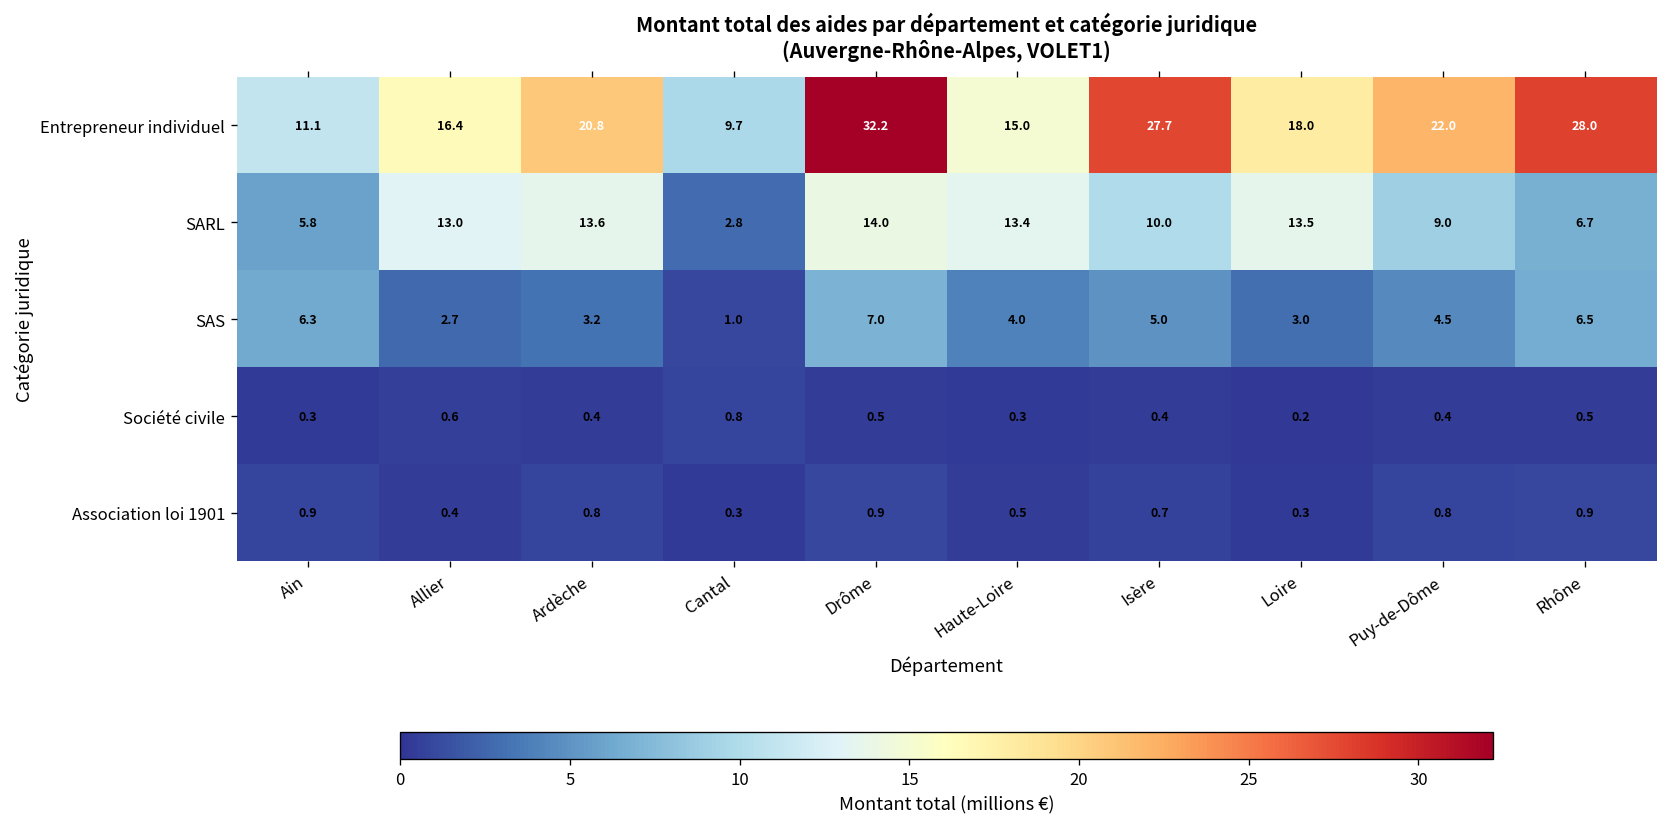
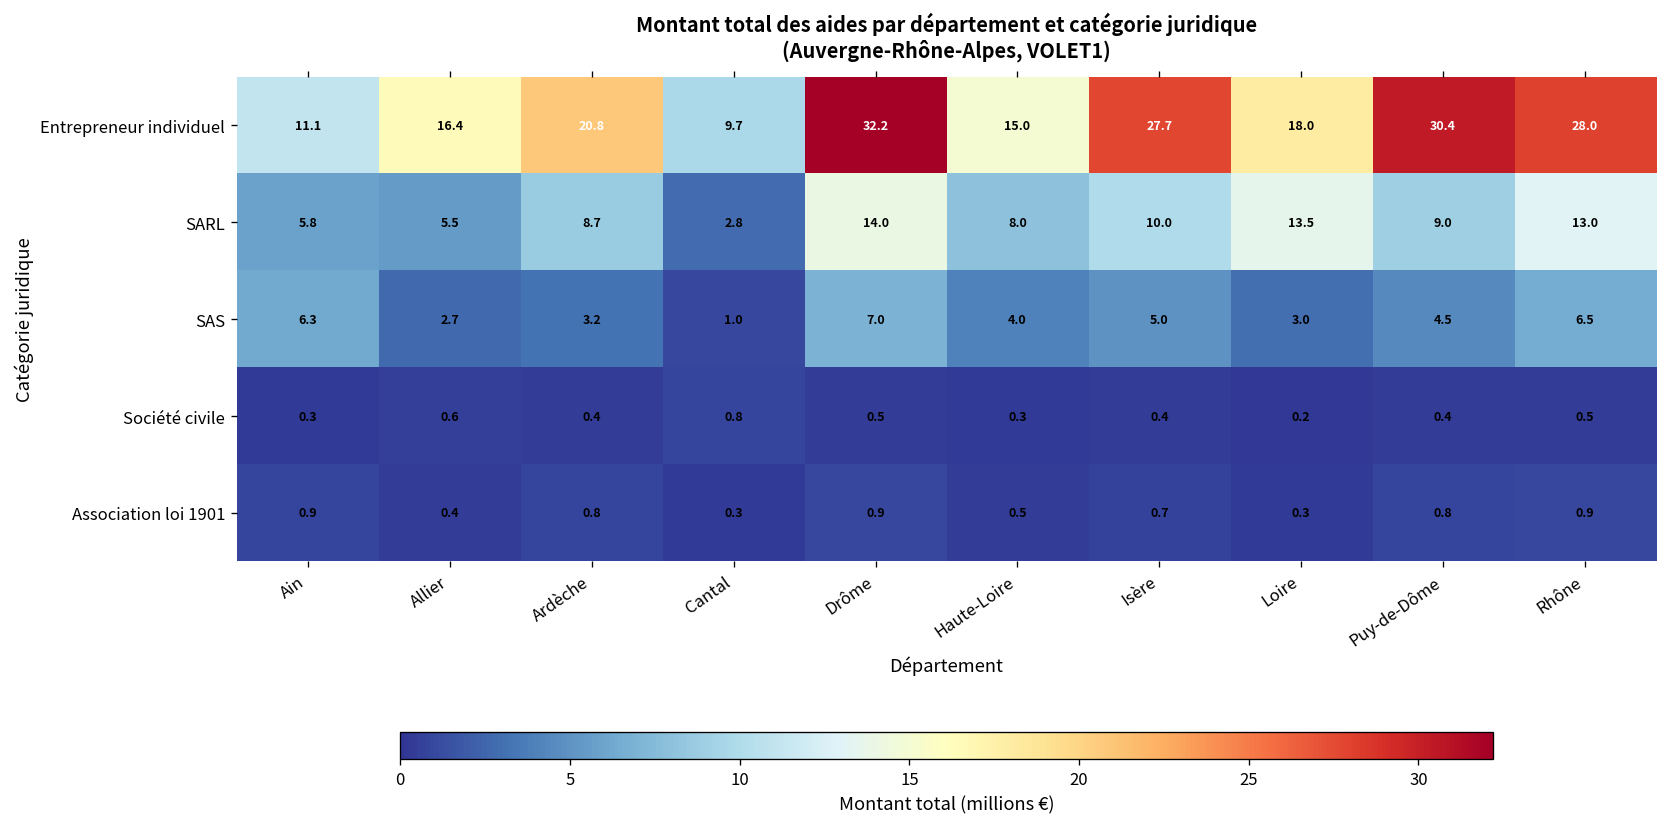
Entrepreneur individuel, Puy-de-Dôme: 22.0 -> 30.4
SARL, Allier: 13.0 -> 5.5
SARL, Ardèche: 13.6 -> 8.7
SARL, Haute-Loire: 13.4 -> 8.0
SARL, Rhône: 6.7 -> 13.0
